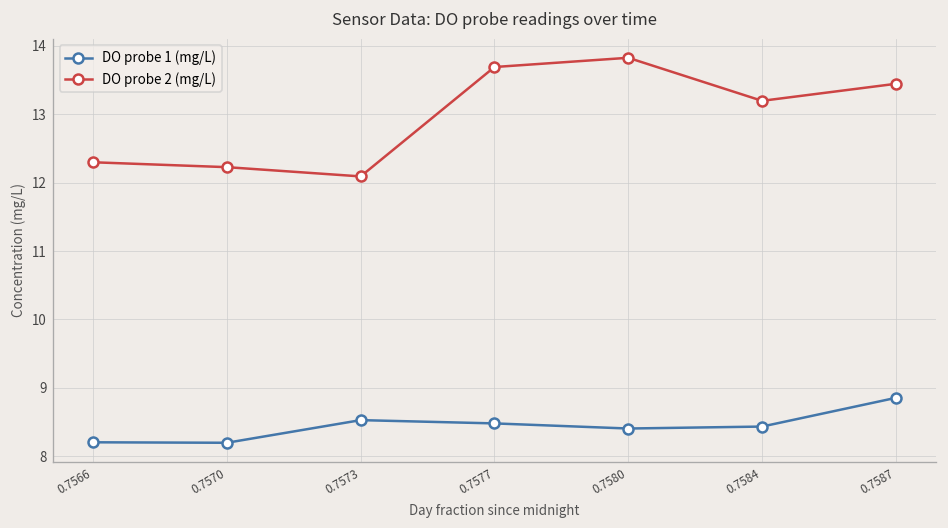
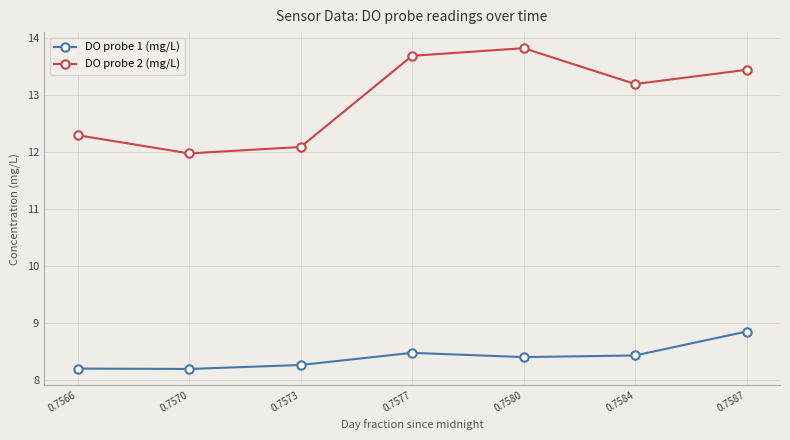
DO probe 2 (mg/L), 0.7570: 12.2 -> 12.0
DO probe 1 (mg/L), 0.7573: 8.5 -> 8.3
